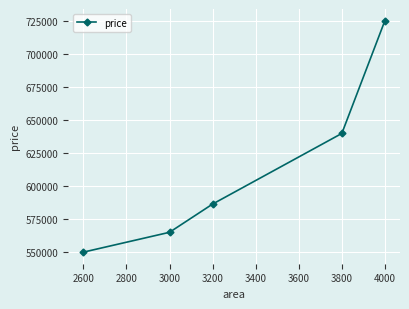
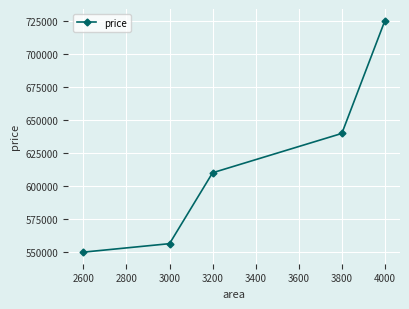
3000: 565000 -> 556000
3200: 586000 -> 610000
